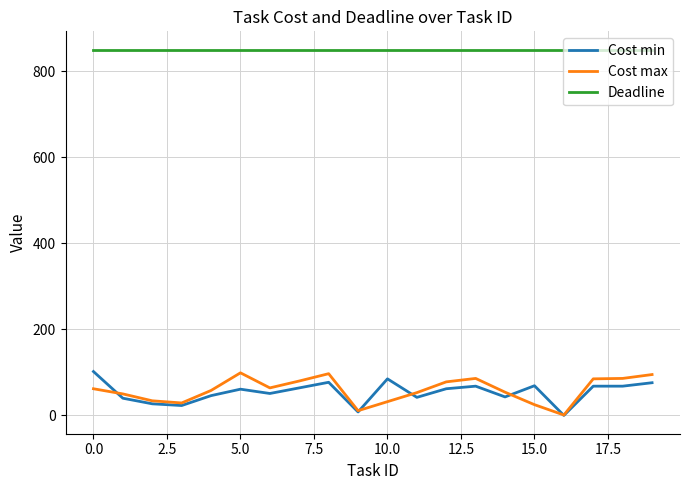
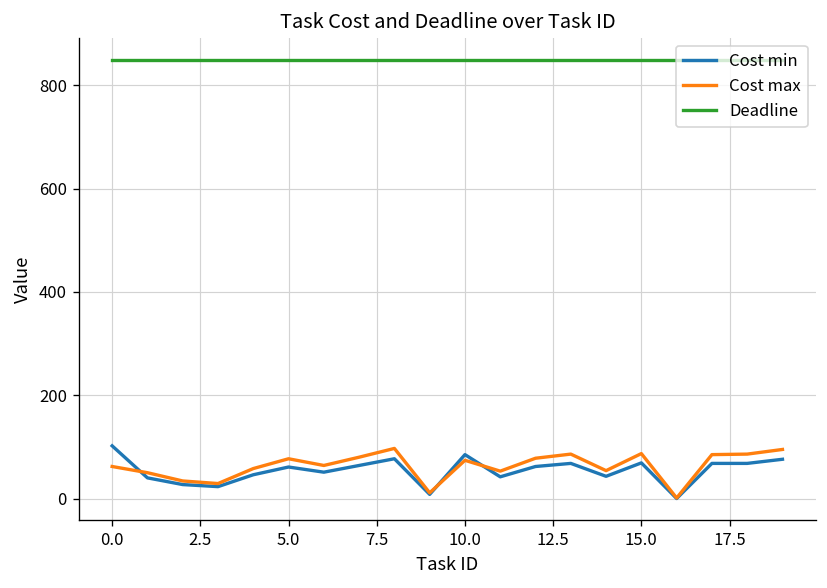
Cost max, 5.0: 100 -> 80
Cost max, 10.0: 30 -> 70
Cost max, 15.0: 30 -> 90
